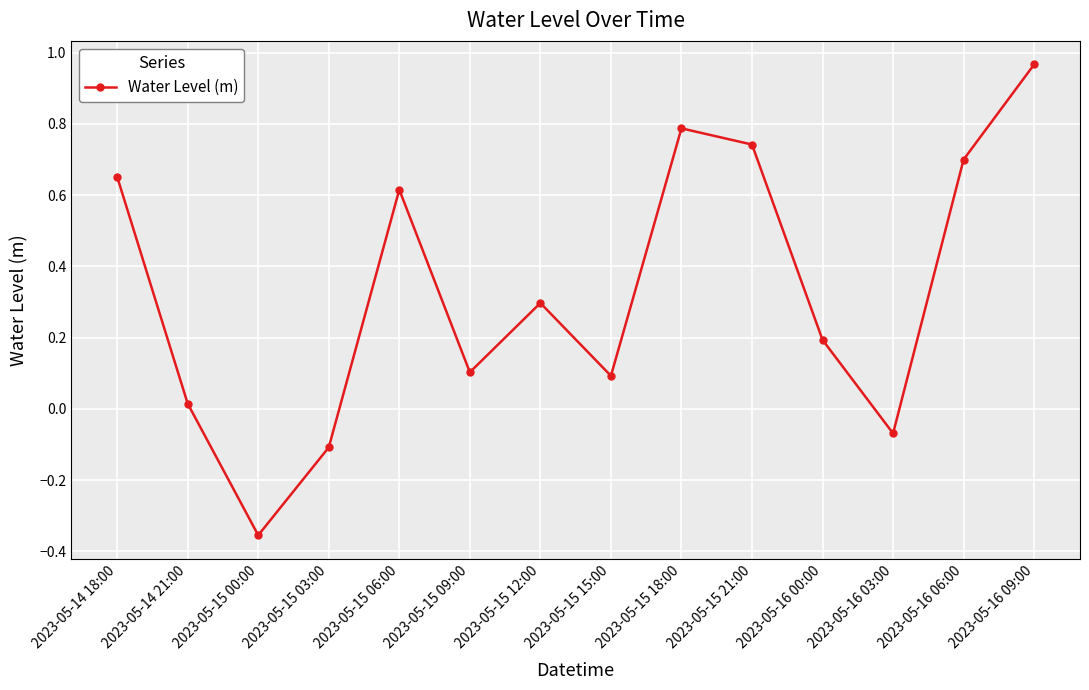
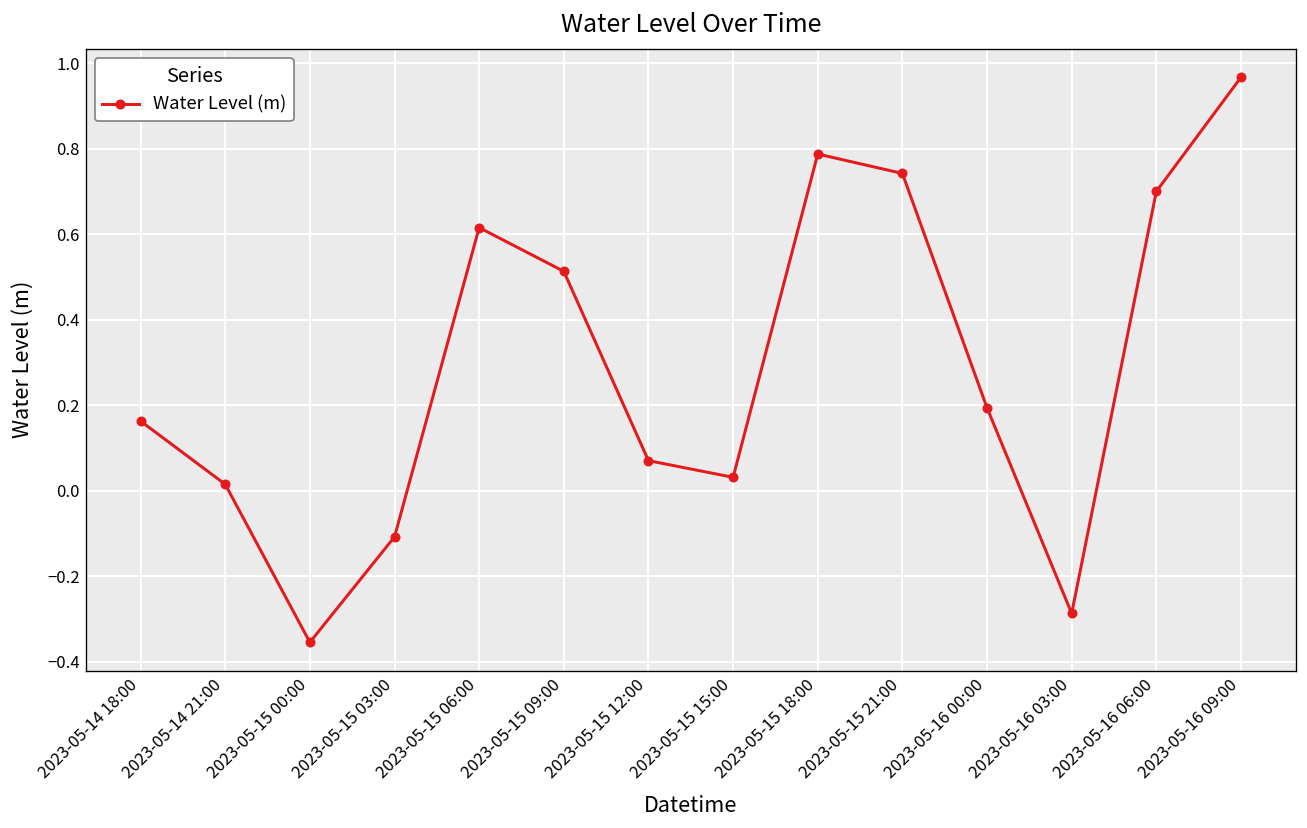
2023-05-14 18:00: 0.65 -> 0.16
2023-05-15 09:00: 0.10 -> 0.51
2023-05-15 12:00: 0.30 -> 0.07
2023-05-15 15:00: 0.09 -> 0.03
2023-05-16 03:00: -0.07 -> -0.29
